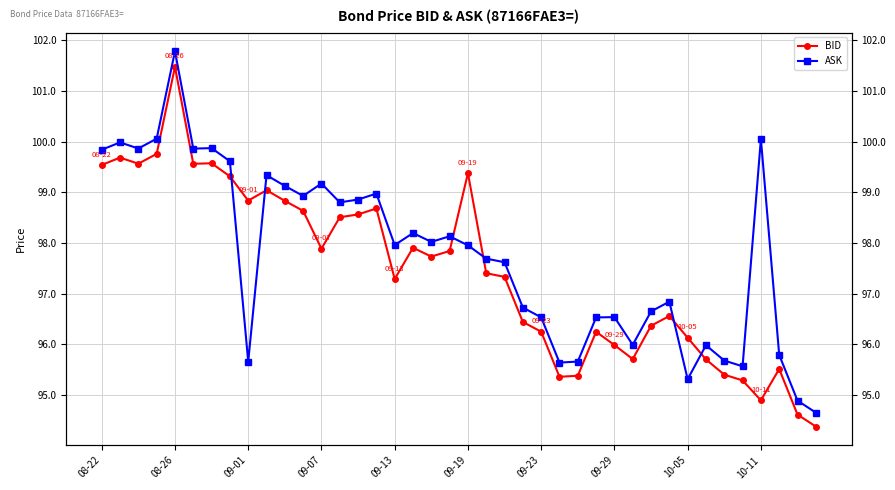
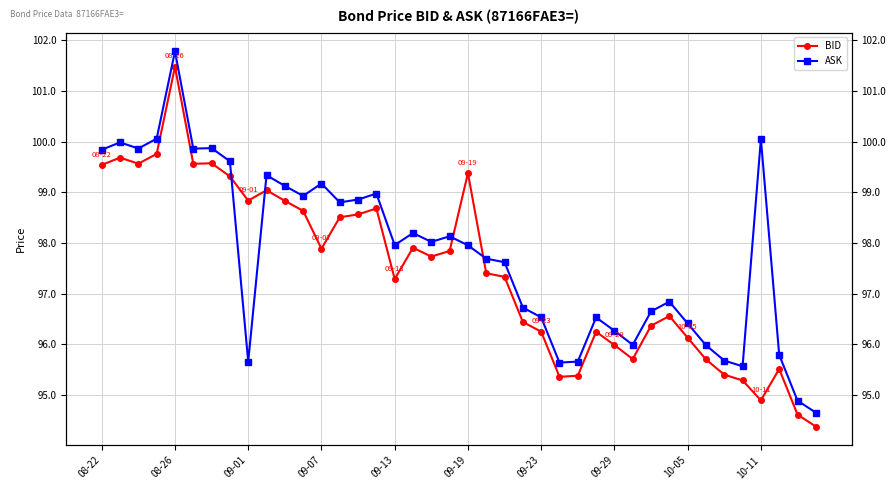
ASK, 09-29: 96.5 -> 96.3
ASK, 10-05: 95.3 -> 96.4
